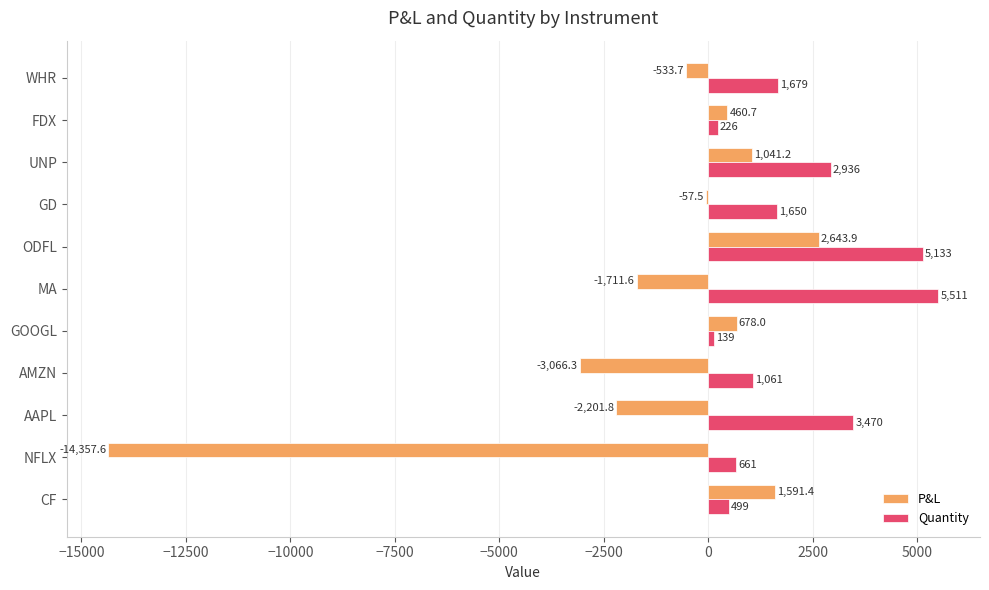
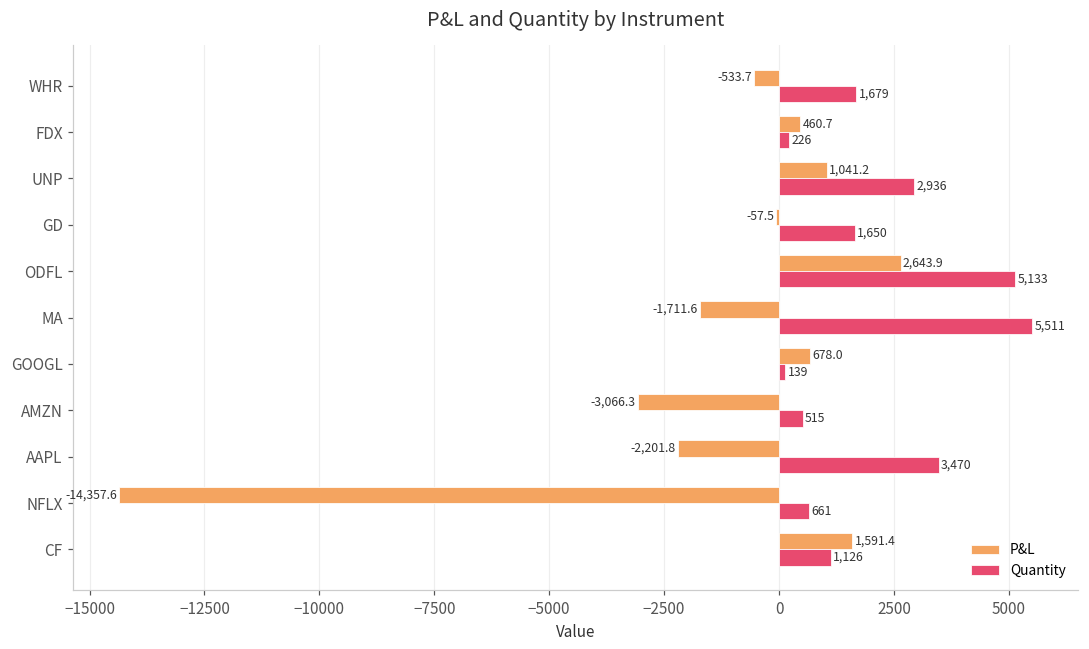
Quantity, AMZN: 1,061 -> 515
Quantity, CF: 499 -> 1,126
